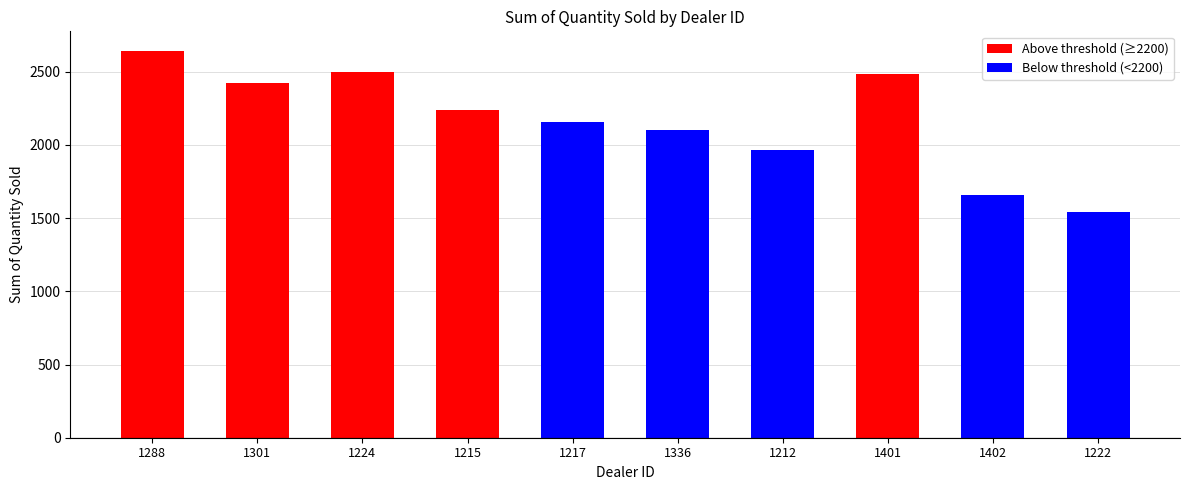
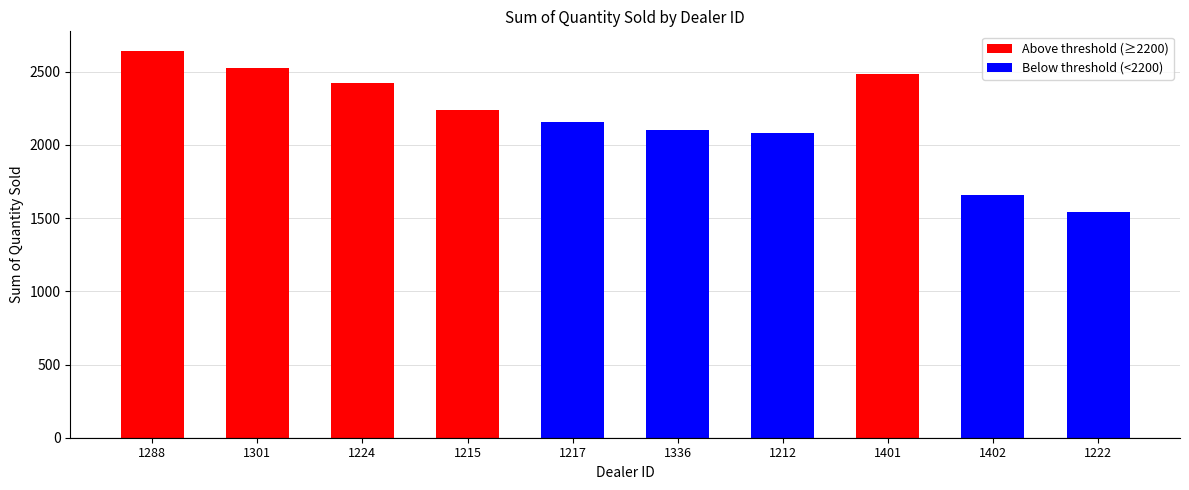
1301: 2420 -> 2520
1224: 2500 -> 2420
1212: 1970 -> 2080
